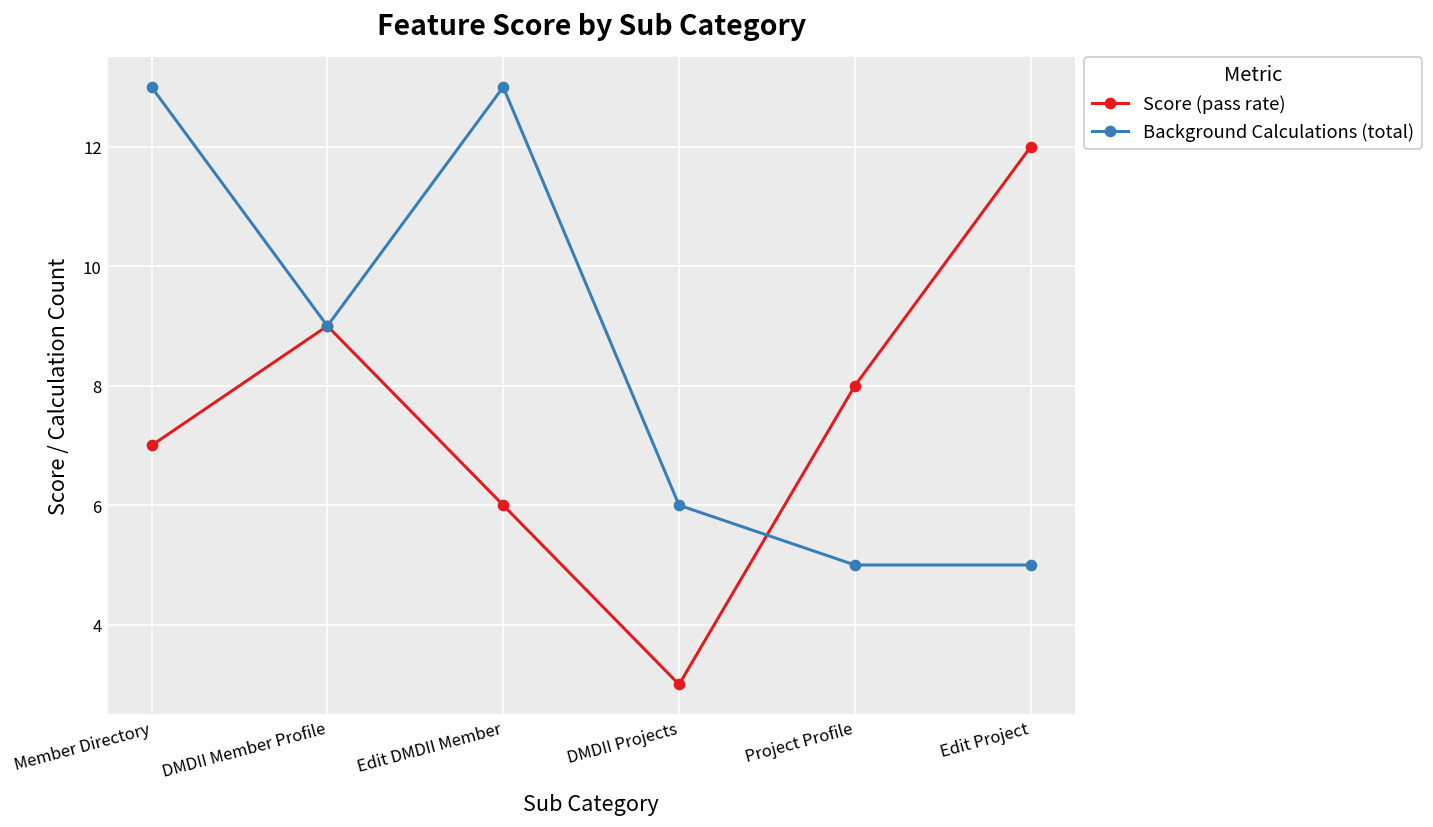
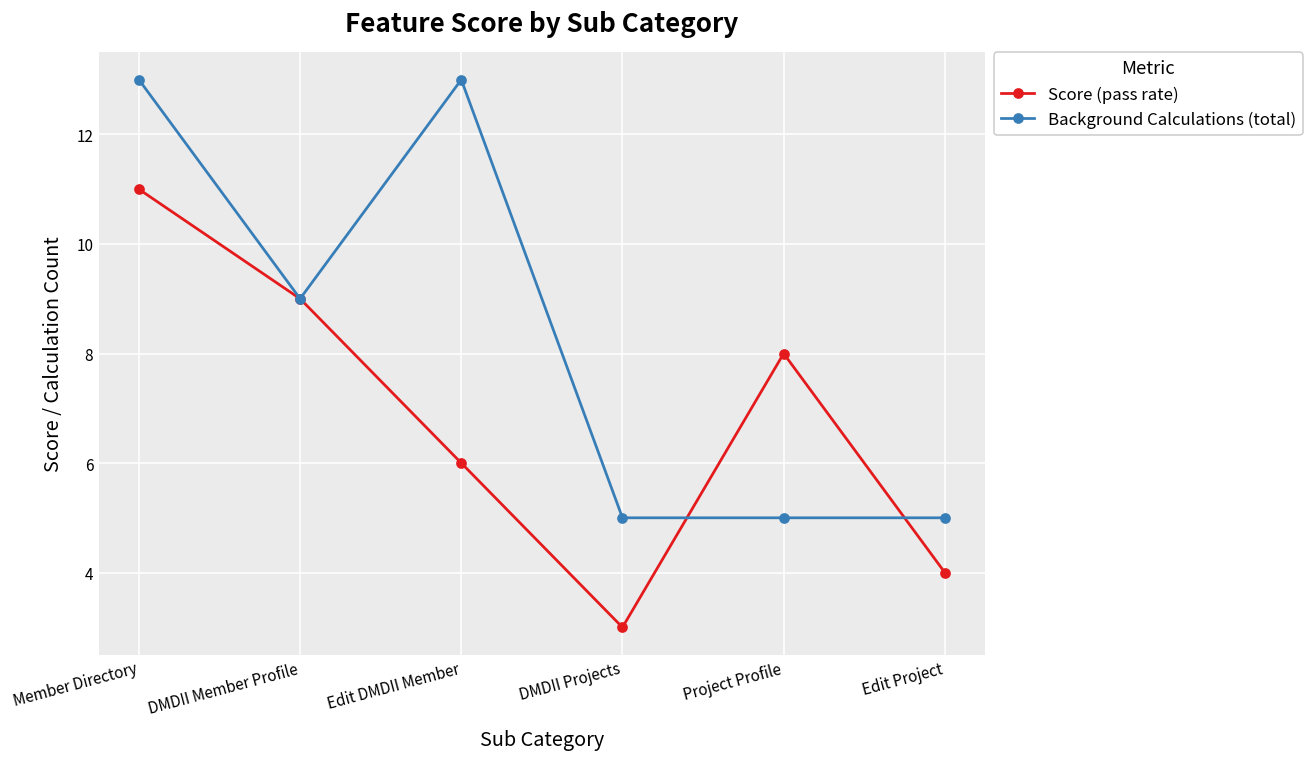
Score (pass rate), Member Directory: 7 -> 11
Background Calculations (total), DMDII Projects: 6 -> 5
Score (pass rate), Edit Project: 12 -> 4
